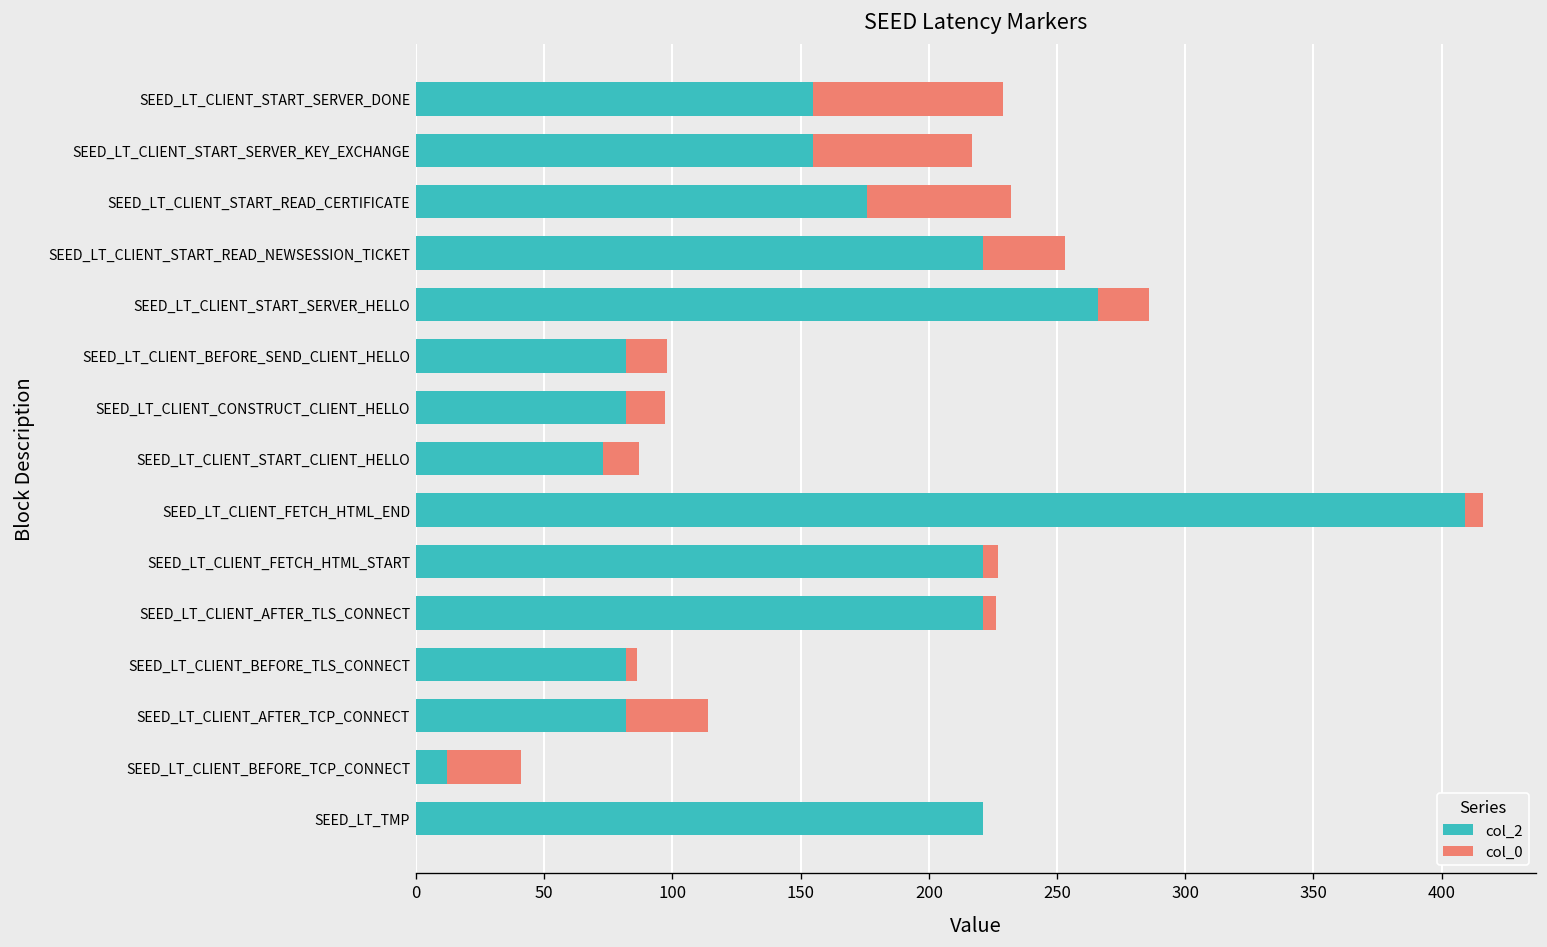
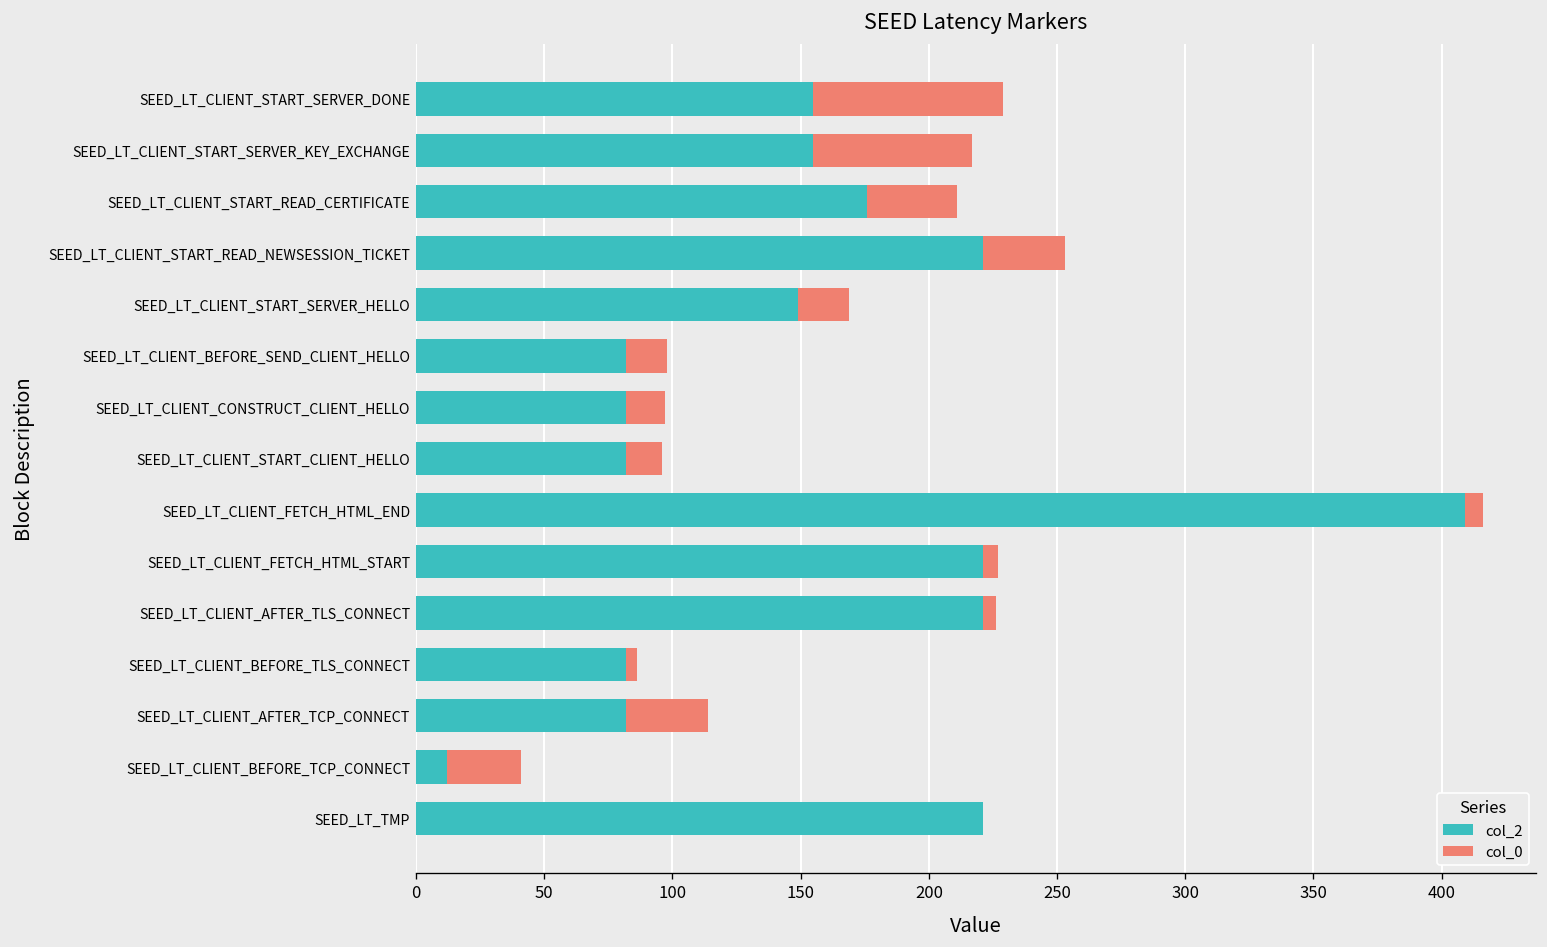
col_0, SEED_LT_CLIENT_START_READ_CERTIFICATE: 56 -> 35
col_2, SEED_LT_CLIENT_START_SERVER_HELLO: 266 -> 149
col_2, SEED_LT_CLIENT_START_CLIENT_HELLO: 73 -> 82
